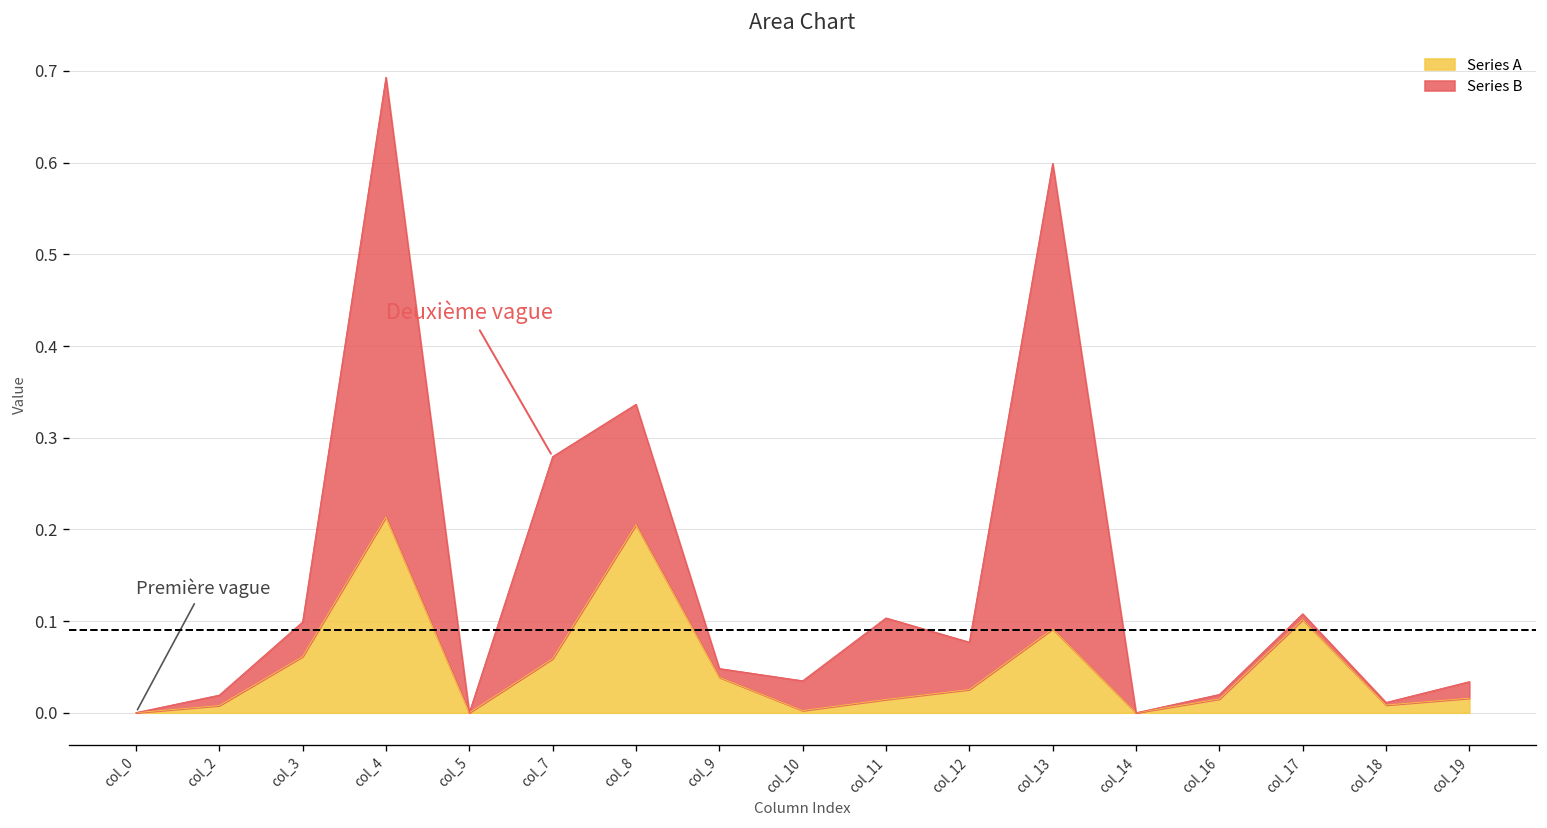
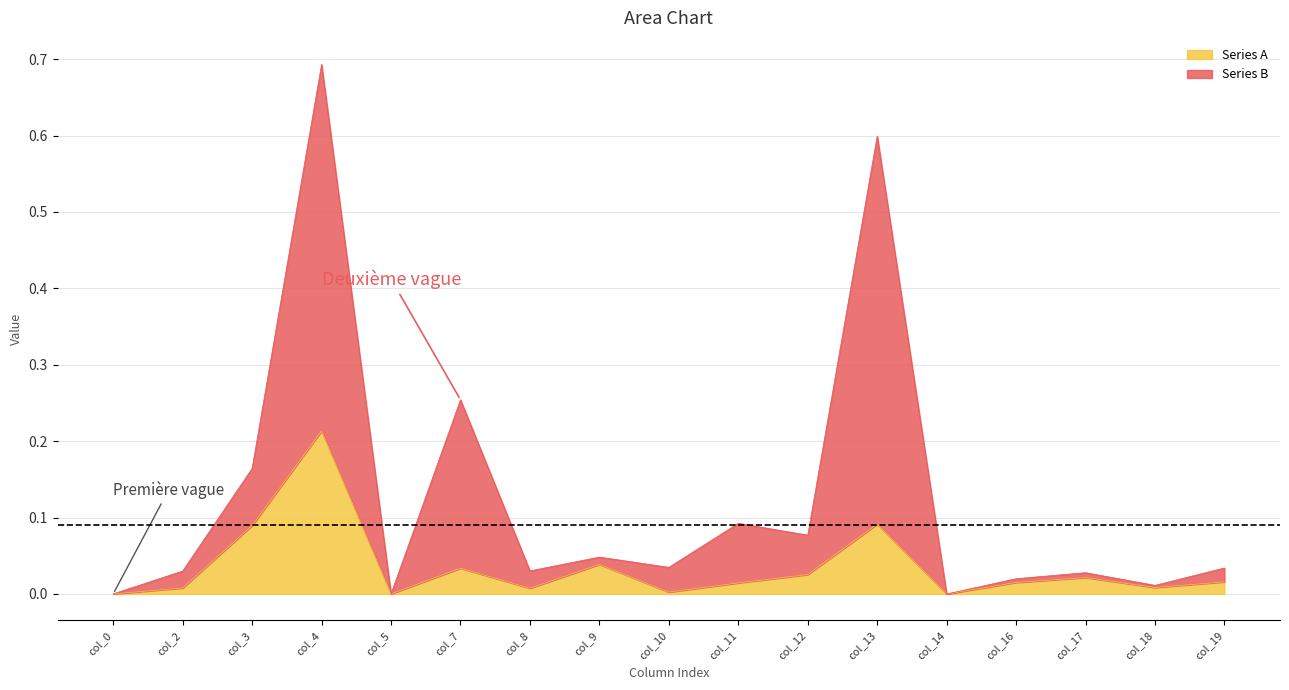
Series B, col_2: 0.01 -> 0.02
Series A, col_3: 0.06 -> 0.09
Series B, col_3: 0.04 -> 0.07
Series A, col_7: 0.06 -> 0.03
Series A, col_8: 0.21 -> 0.01
Series B, col_8: 0.13 -> 0.02
Series B, col_11: 0.09 -> 0.08
Series A, col_17: 0.10 -> 0.02
